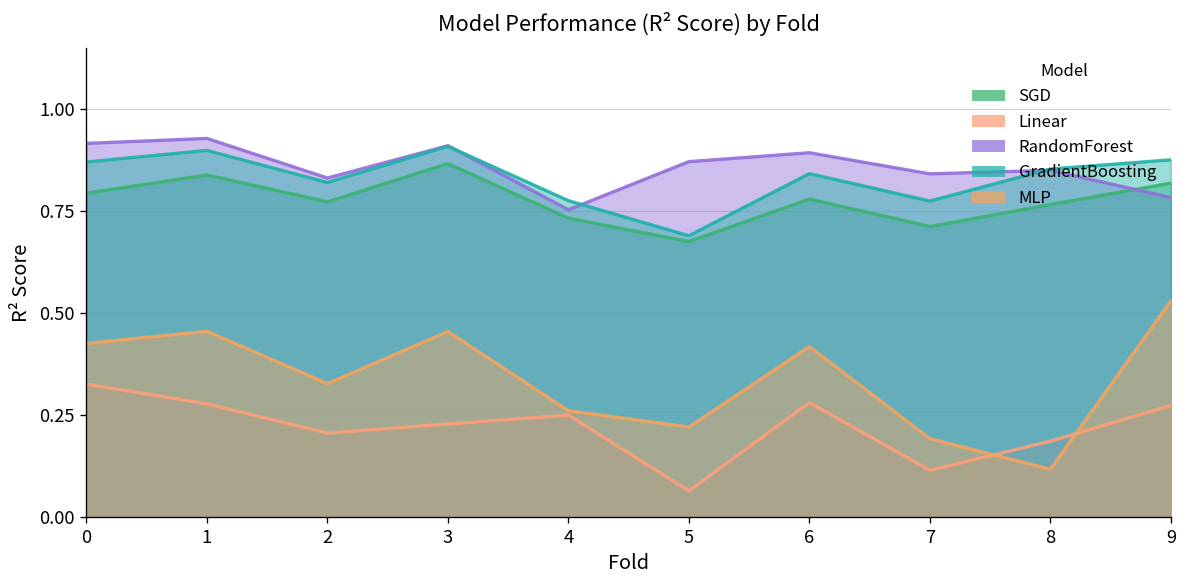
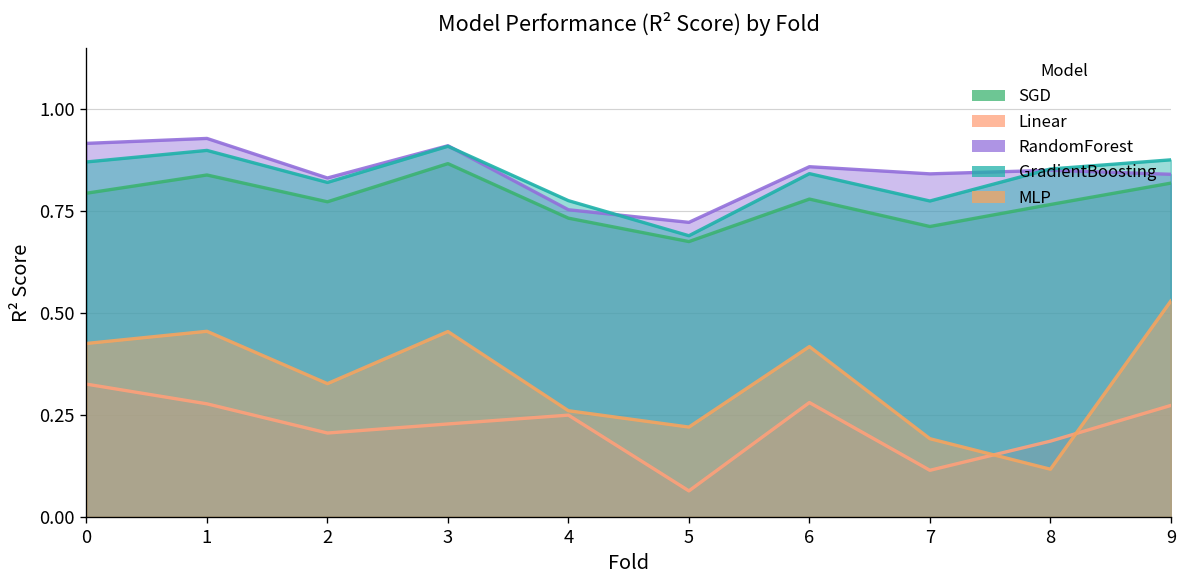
RandomForest, 5: 0.87 -> 0.72
RandomForest, 6: 0.89 -> 0.86
RandomForest, 9: 0.78 -> 0.84
